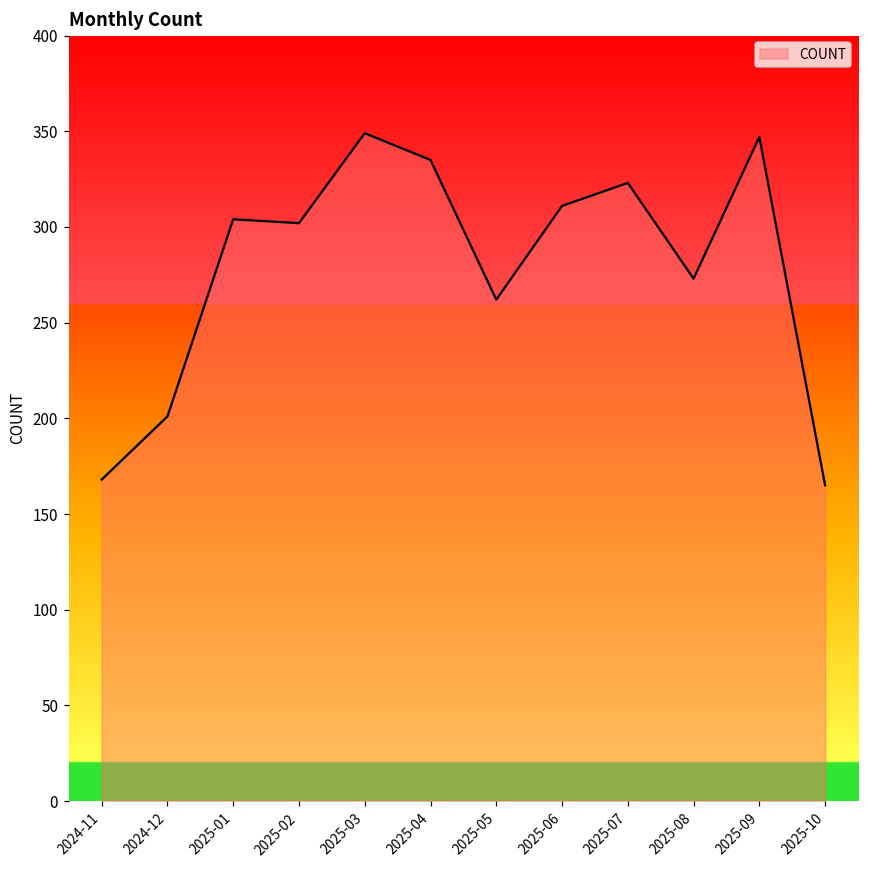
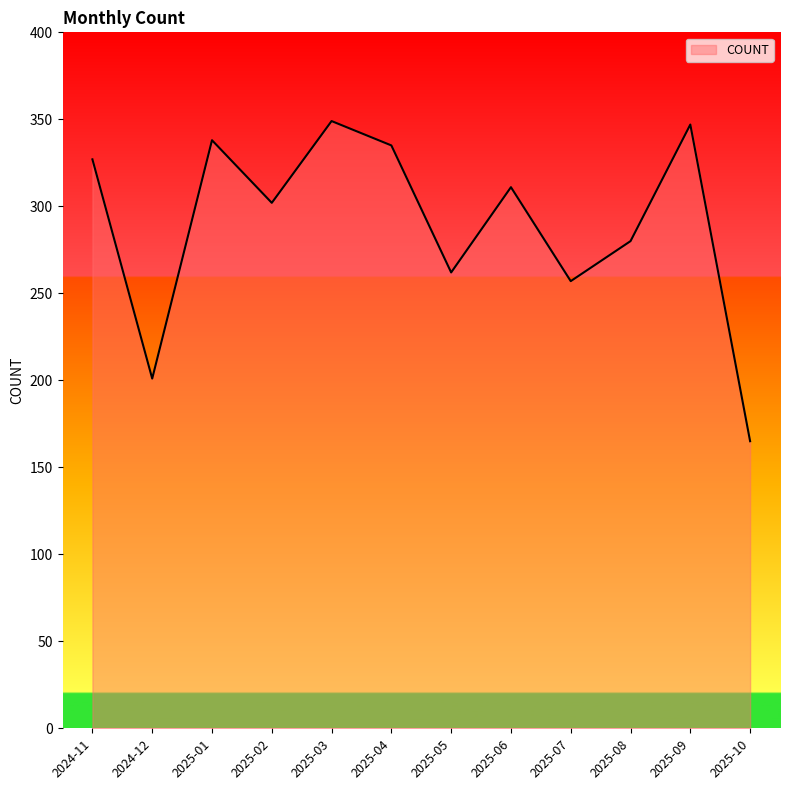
2024-11: 168 -> 327
2025-01: 304 -> 338
2025-07: 323 -> 257
2025-08: 273 -> 280
